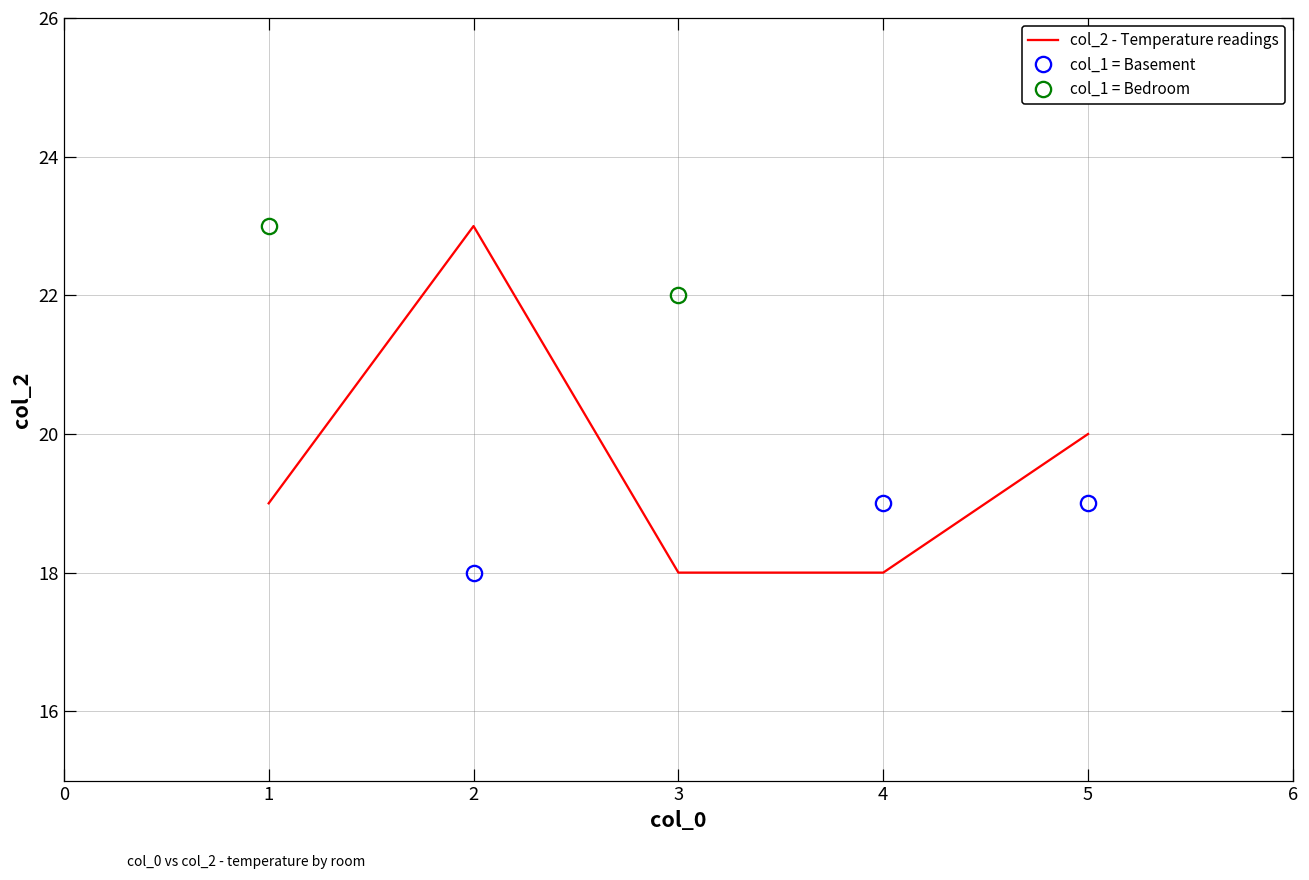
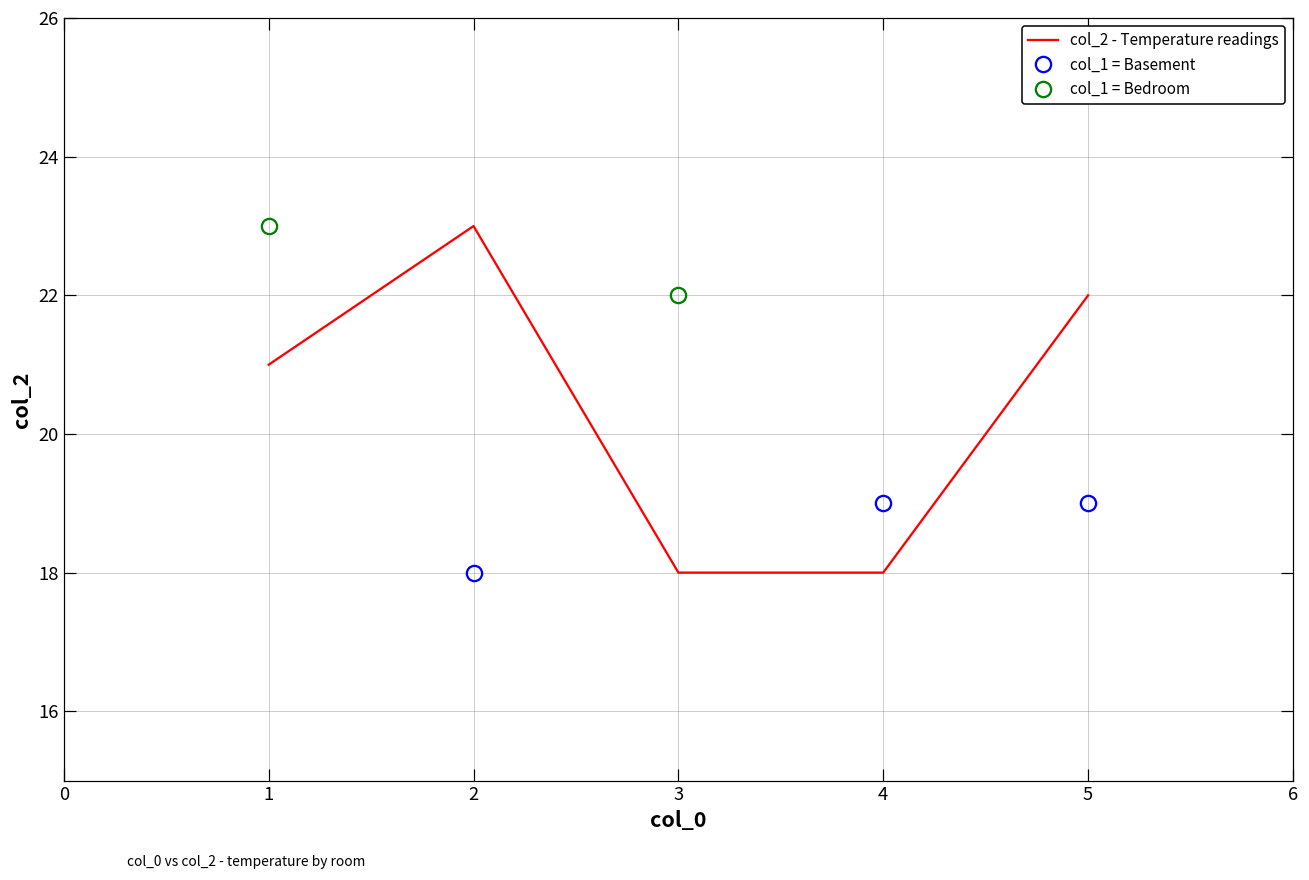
col_2 - Temperature readings, 1: 19 -> 21
col_2 - Temperature readings, 5: 20 -> 22
